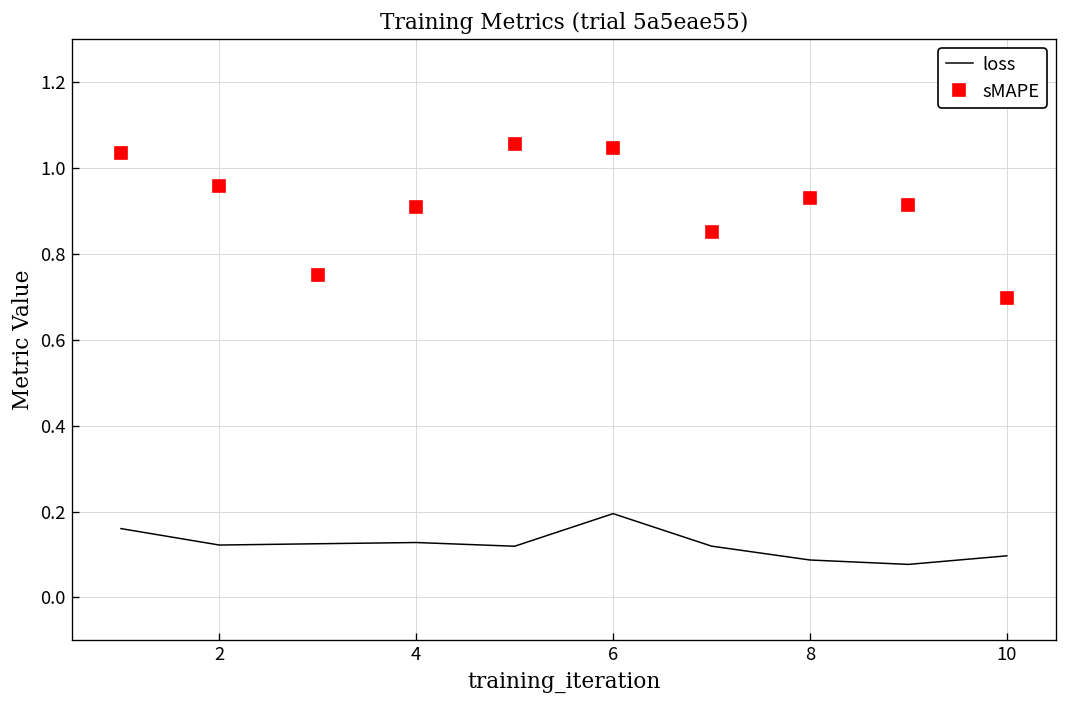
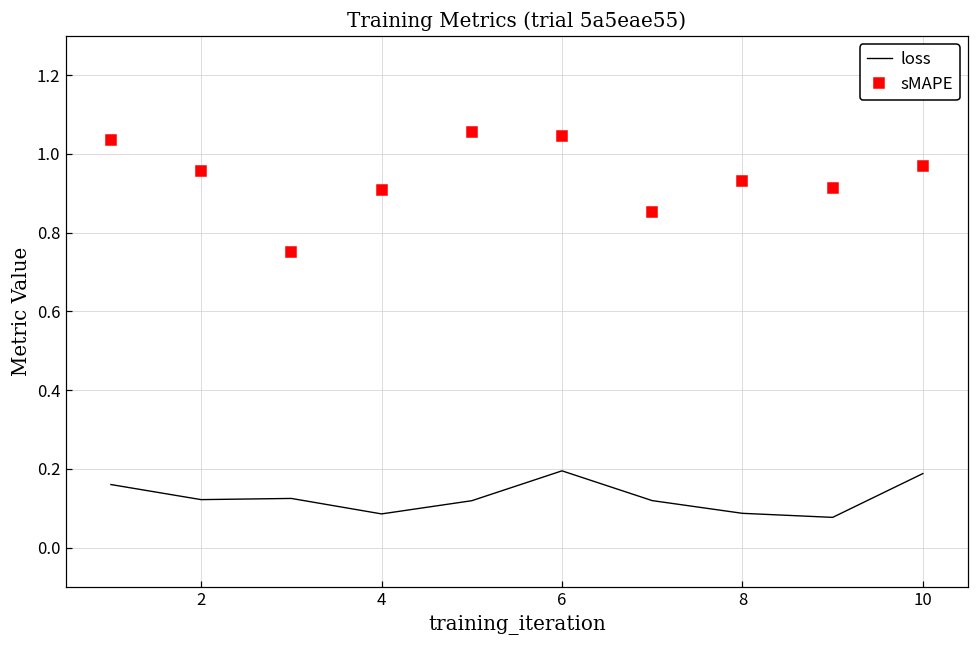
loss, 4: 0.13 -> 0.09
loss, 10: 0.10 -> 0.19
sMAPE, 10: 0.70 -> 0.97
